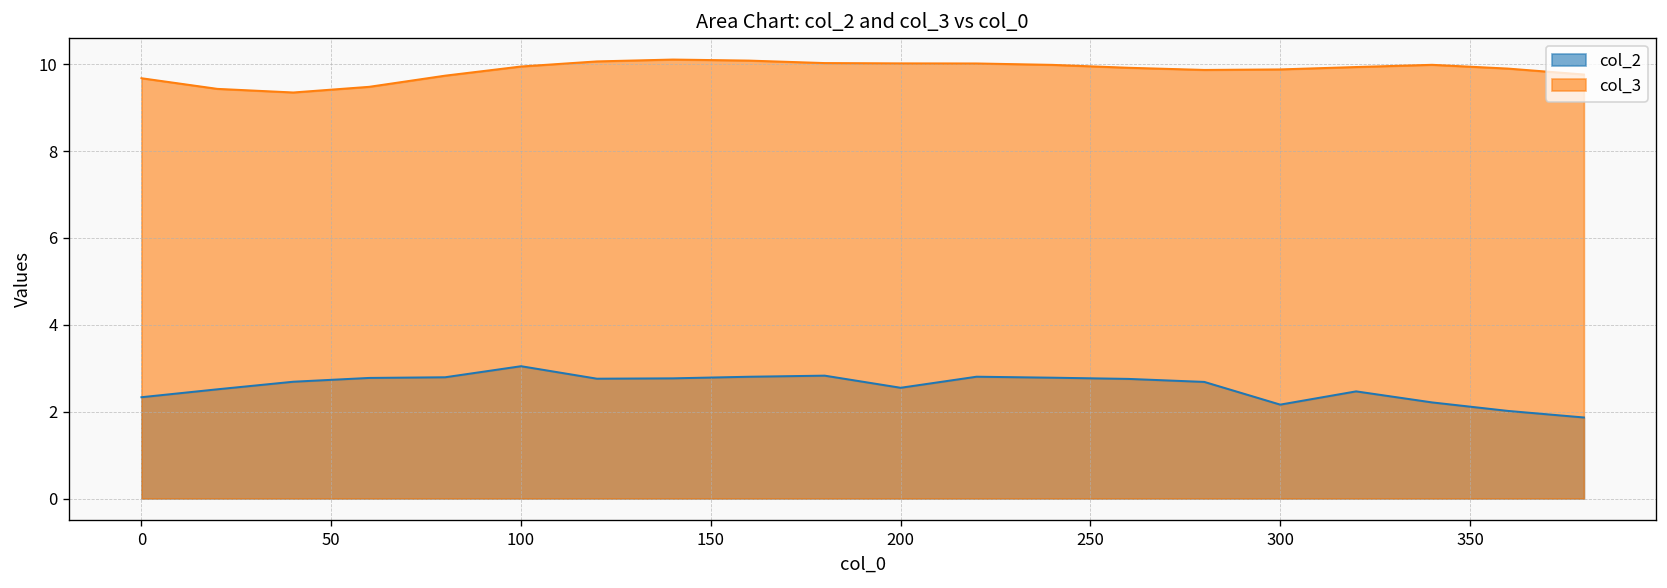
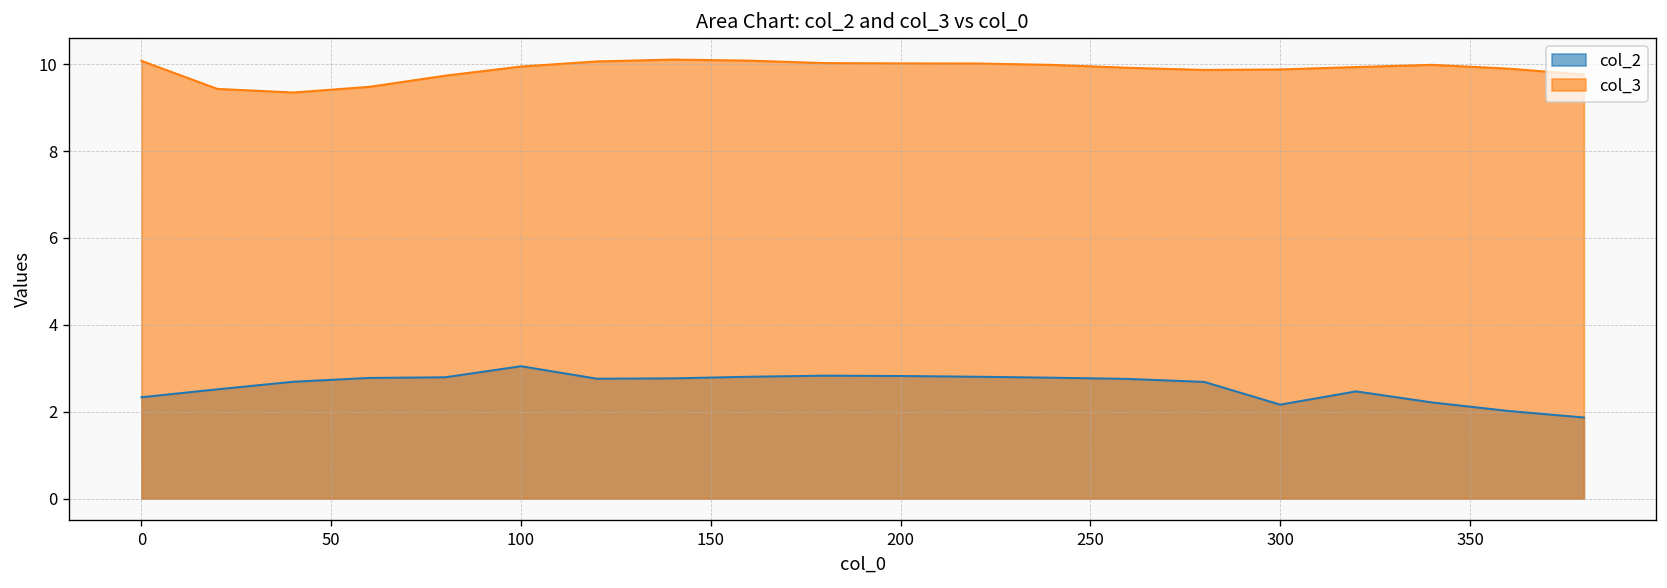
col_3, 0: 9.7 -> 10.1
col_2, 200: 2.6 -> 2.8
